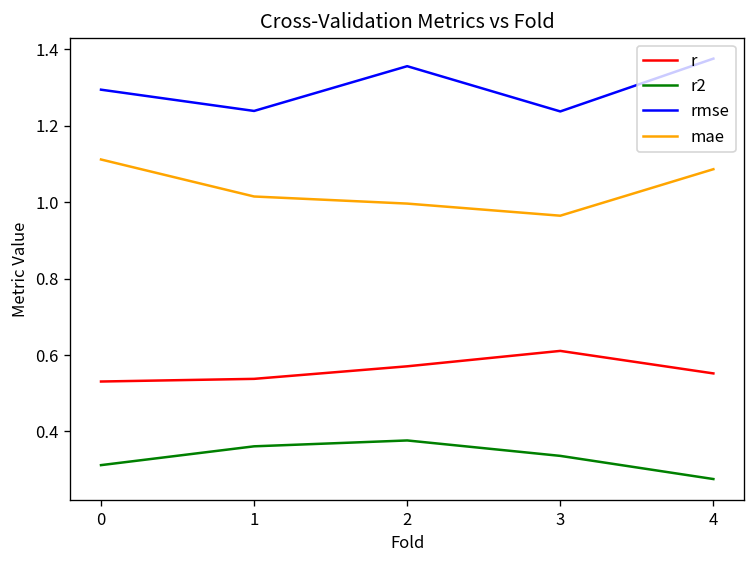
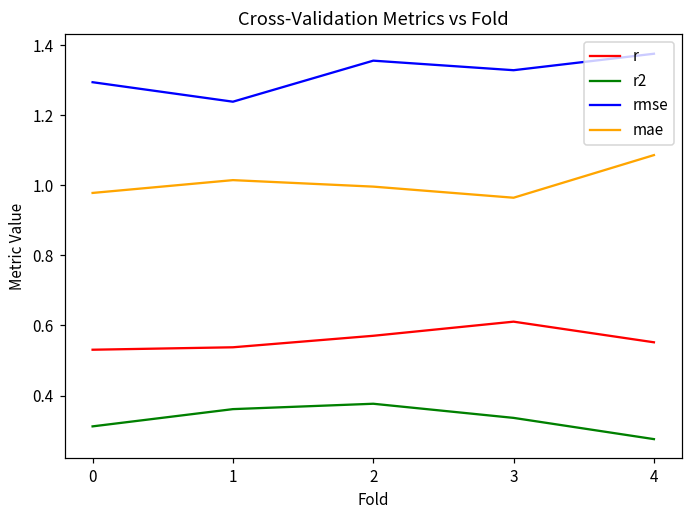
mae, 0: 1.11 -> 0.98
rmse, 3: 1.24 -> 1.33
